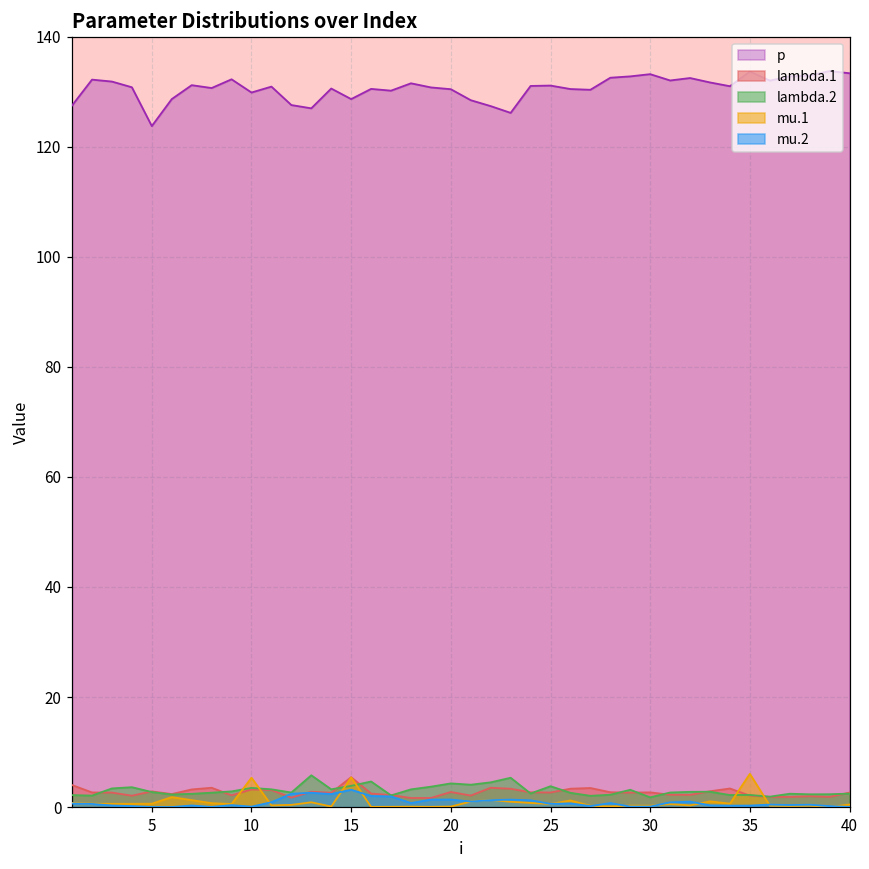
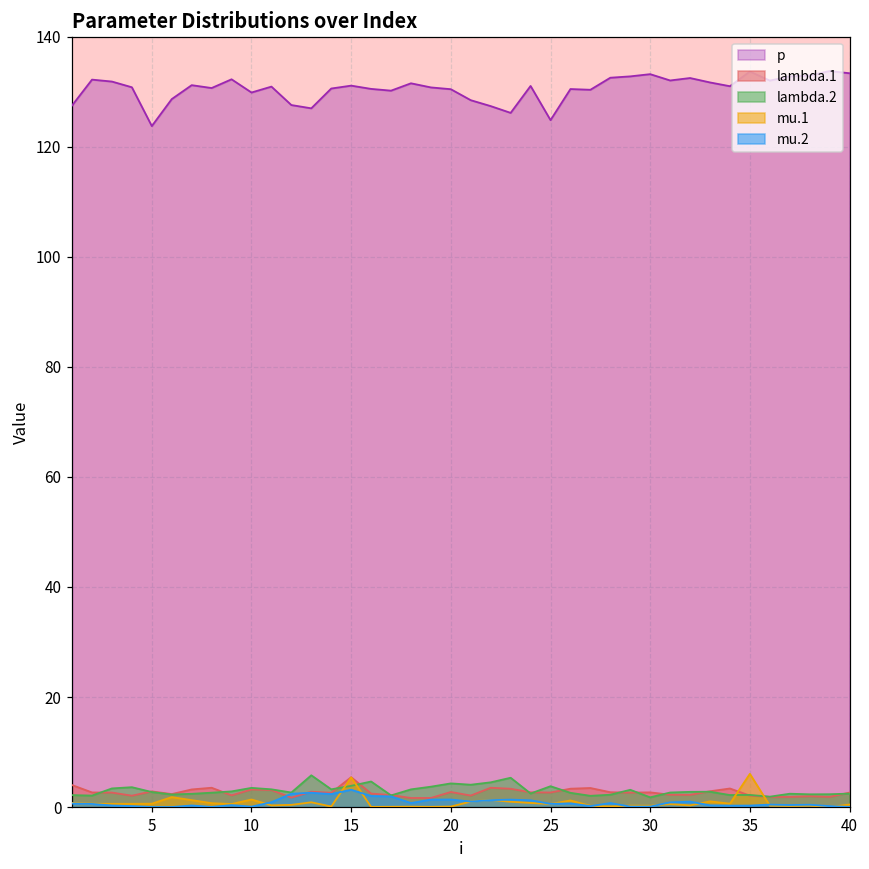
mu.1, 10: 5 -> 1
p, 15: 129 -> 131
p, 25: 131 -> 125
